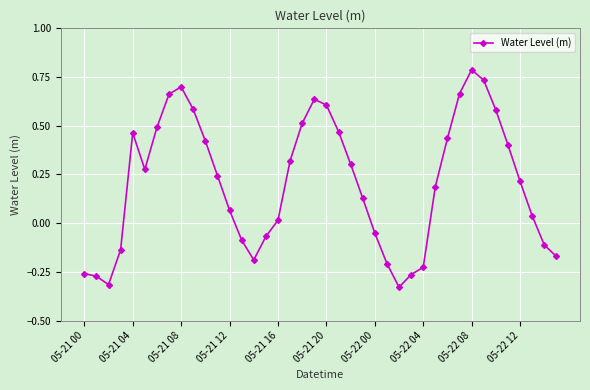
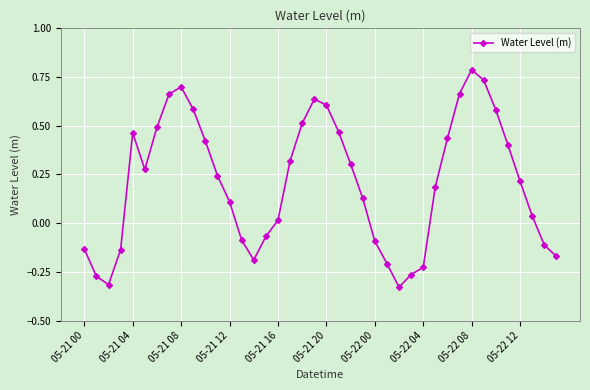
05-21 00: -0.26 -> -0.13
05-21 12: 0.07 -> 0.11
05-22 00: -0.05 -> -0.09
